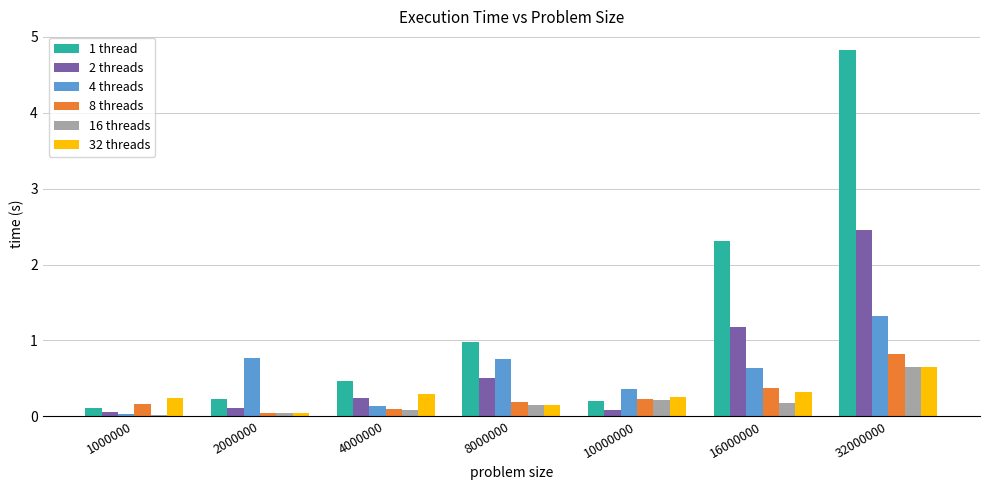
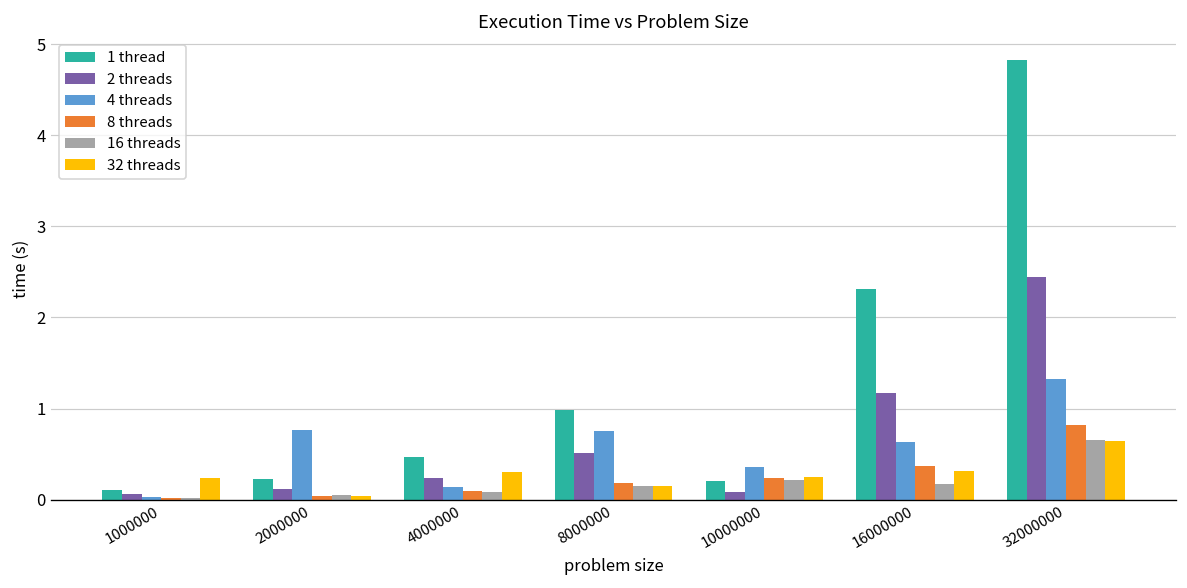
8 threads, 1000000: 0.2 -> 0.0
